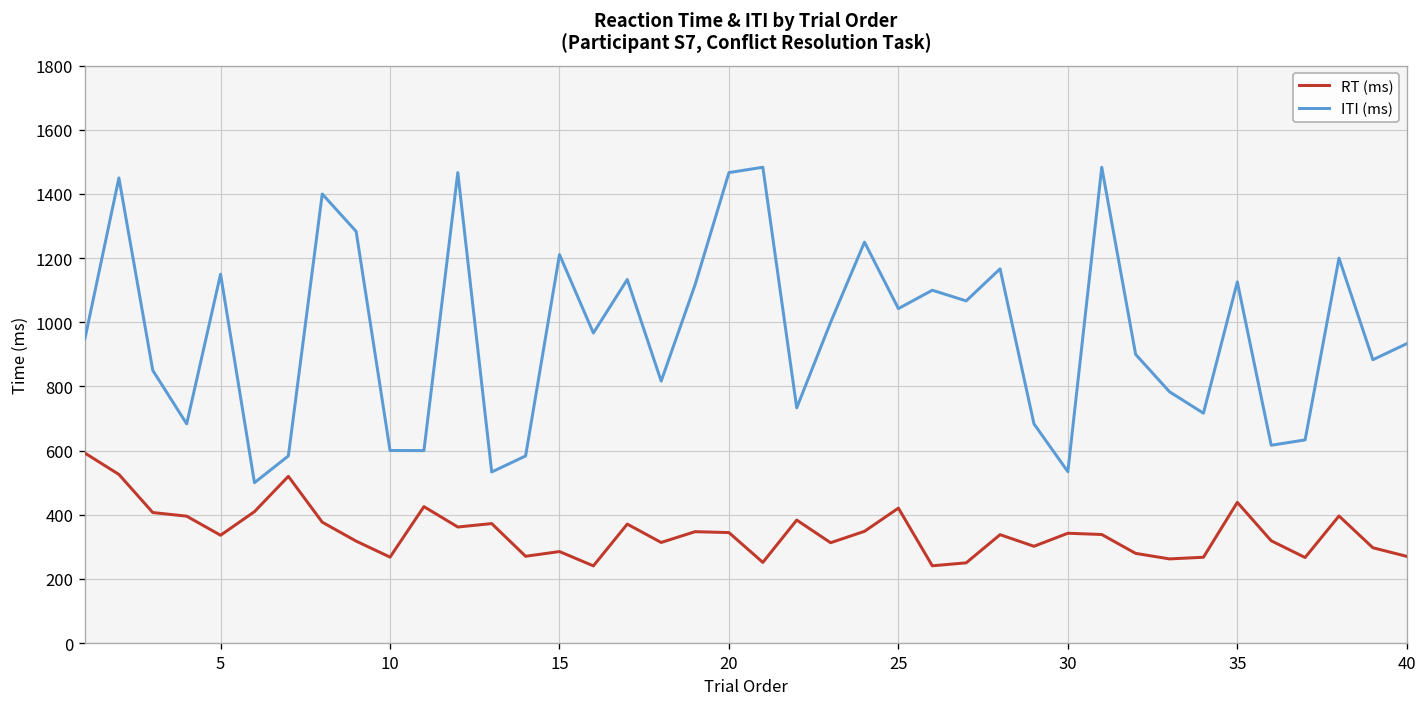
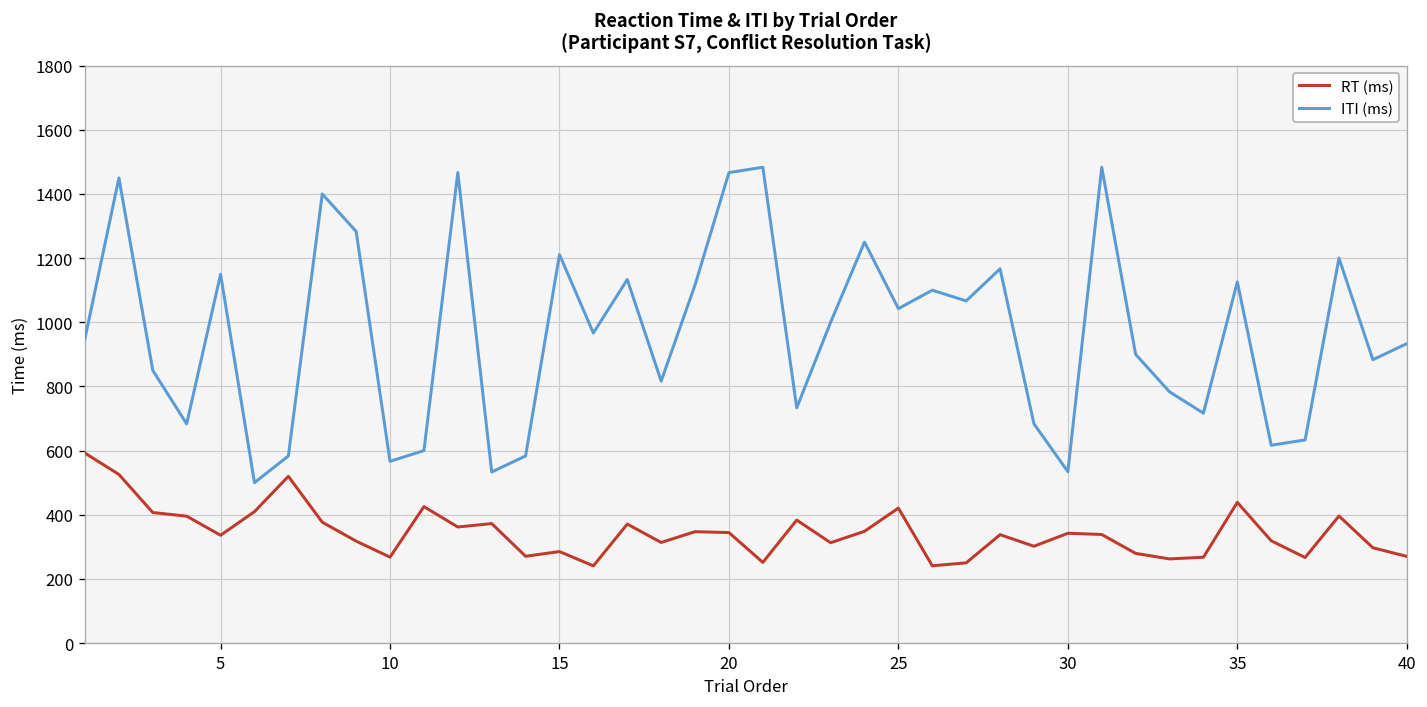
ITI (ms), 10: 600 -> 570
